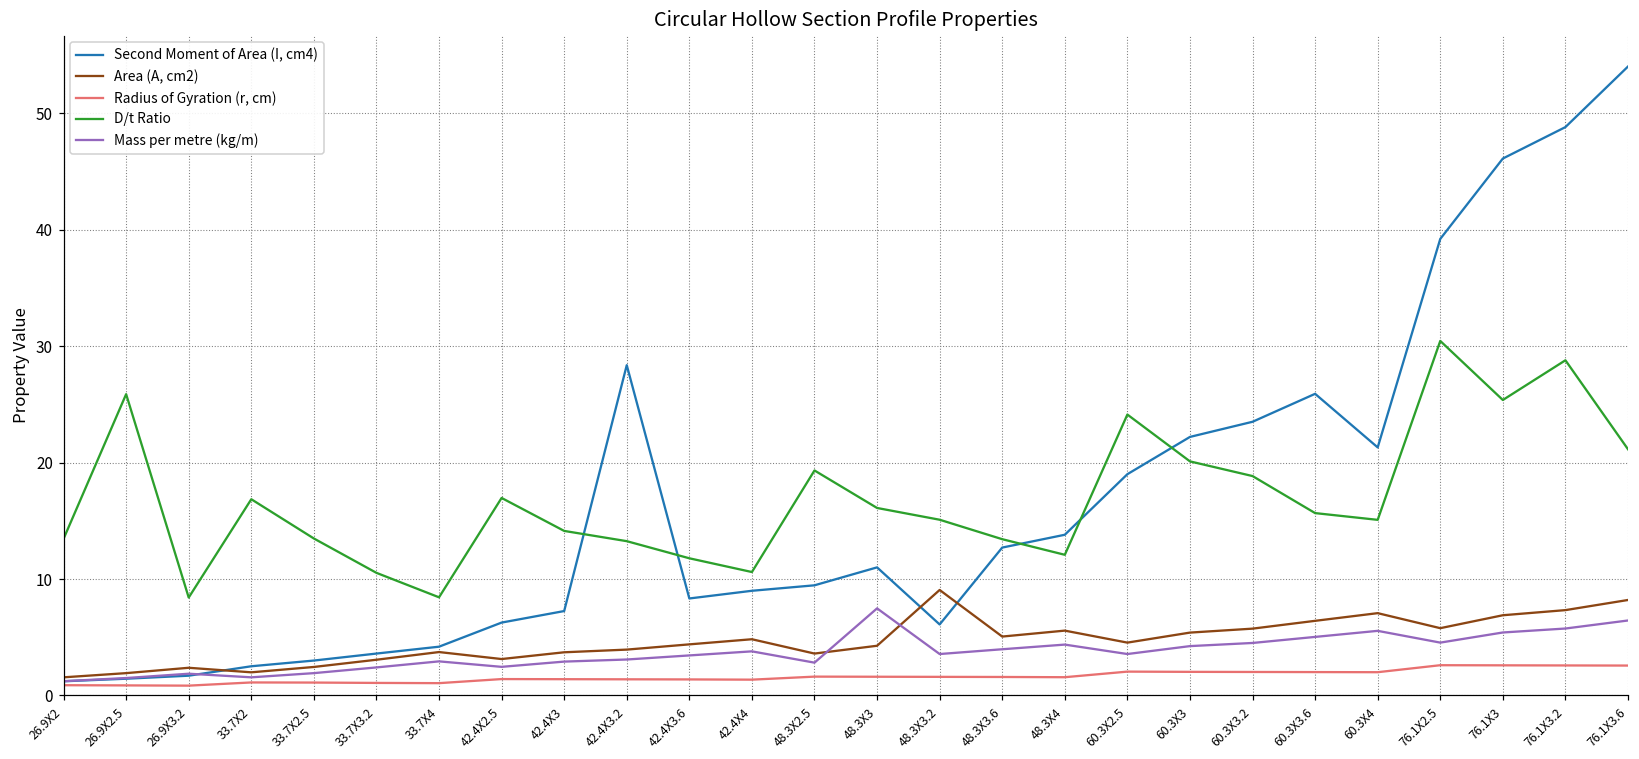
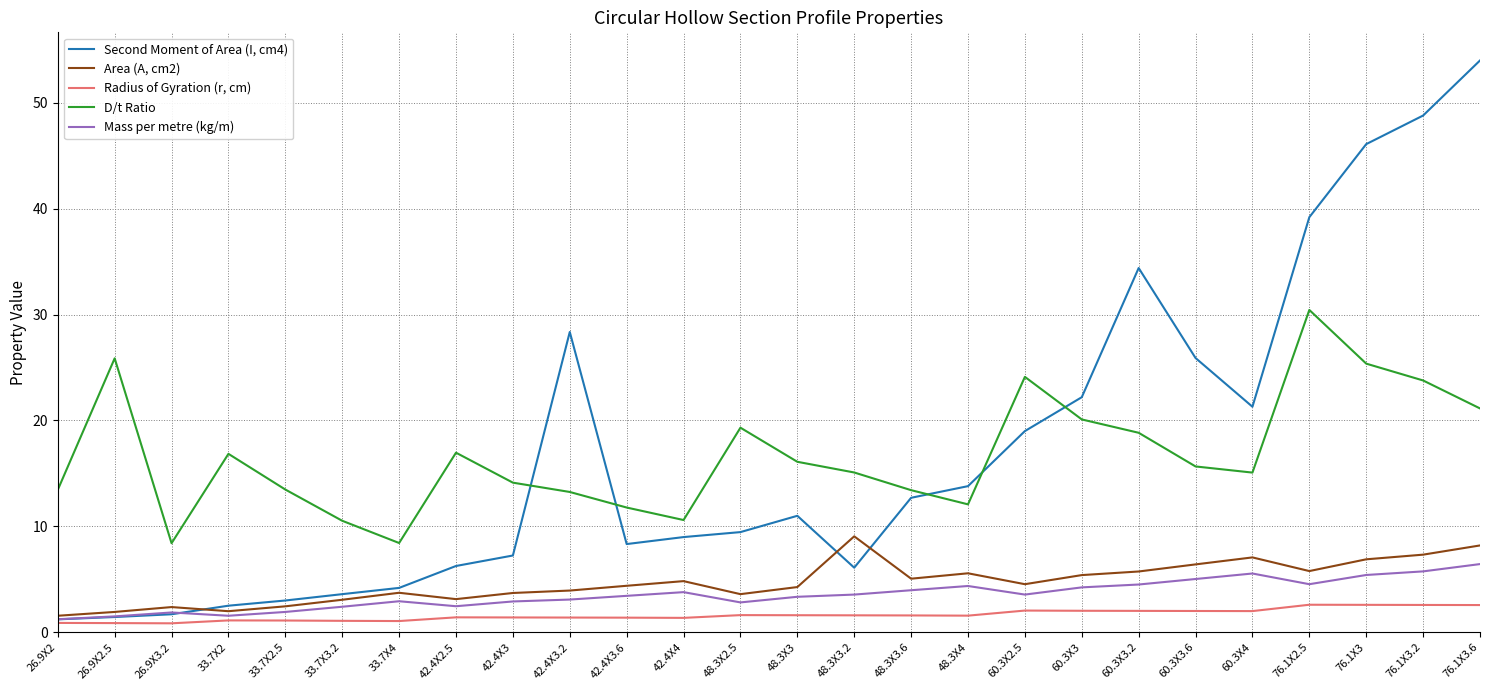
Mass per metre (kg/m), 48.3X3: 7.5 -> 3.4
Second Moment of Area (I, cm4), 60.3X3.2: 23.5 -> 34.4
D/t Ratio, 76.1X3.2: 28.8 -> 23.8
